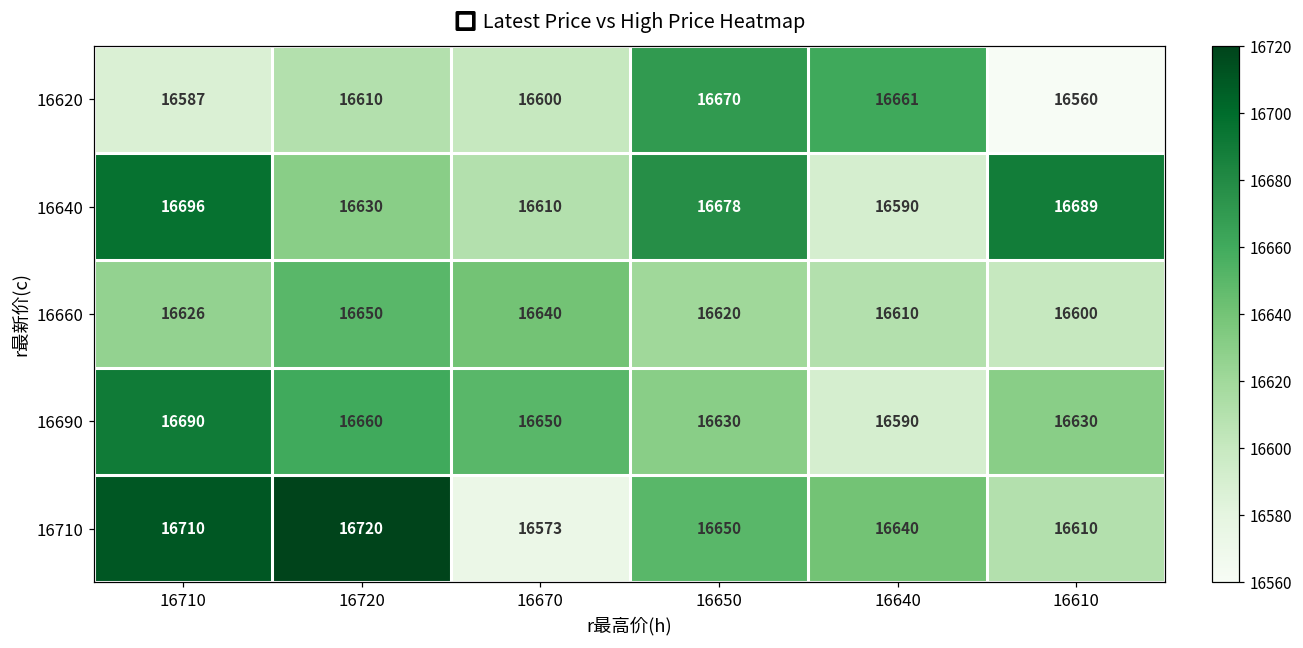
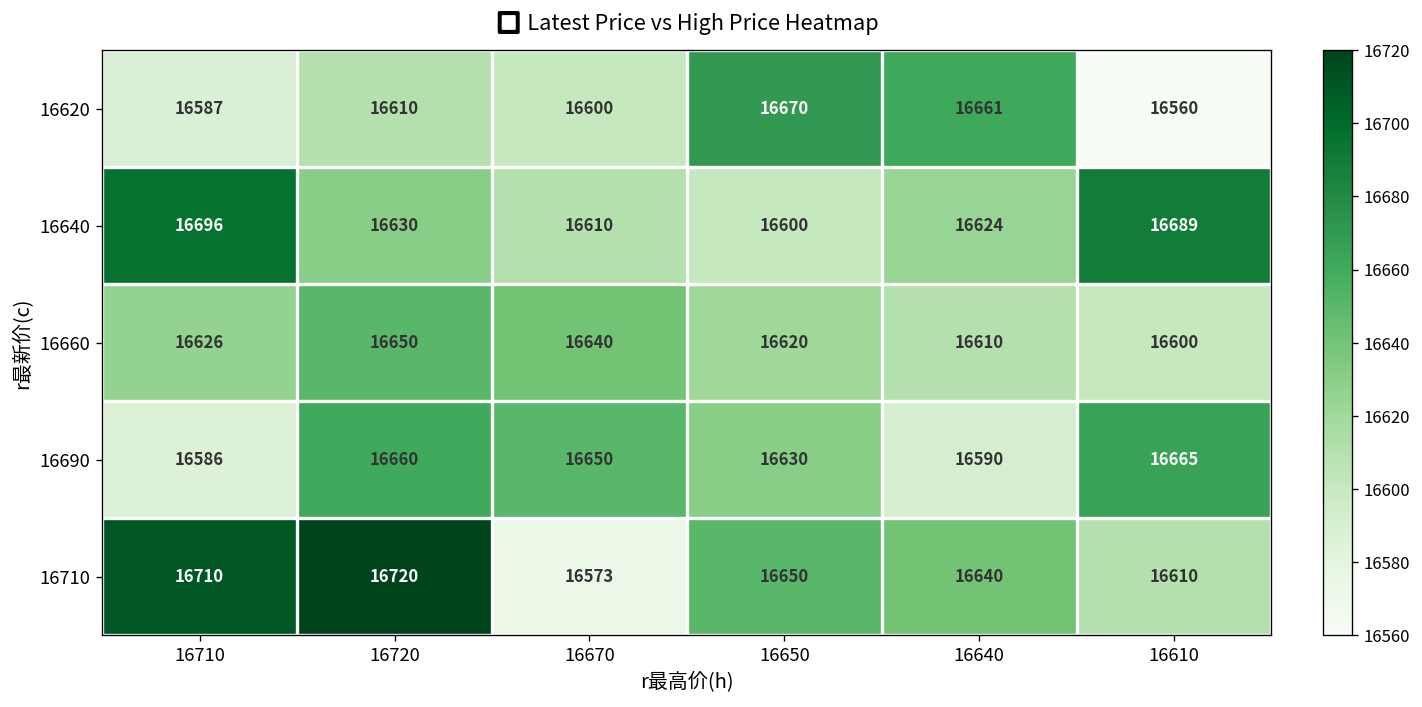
16640, 16650: 16678 -> 16600
16640, 16640: 16590 -> 16624
16690, 16710: 16690 -> 16586
16690, 16610: 16630 -> 16665
